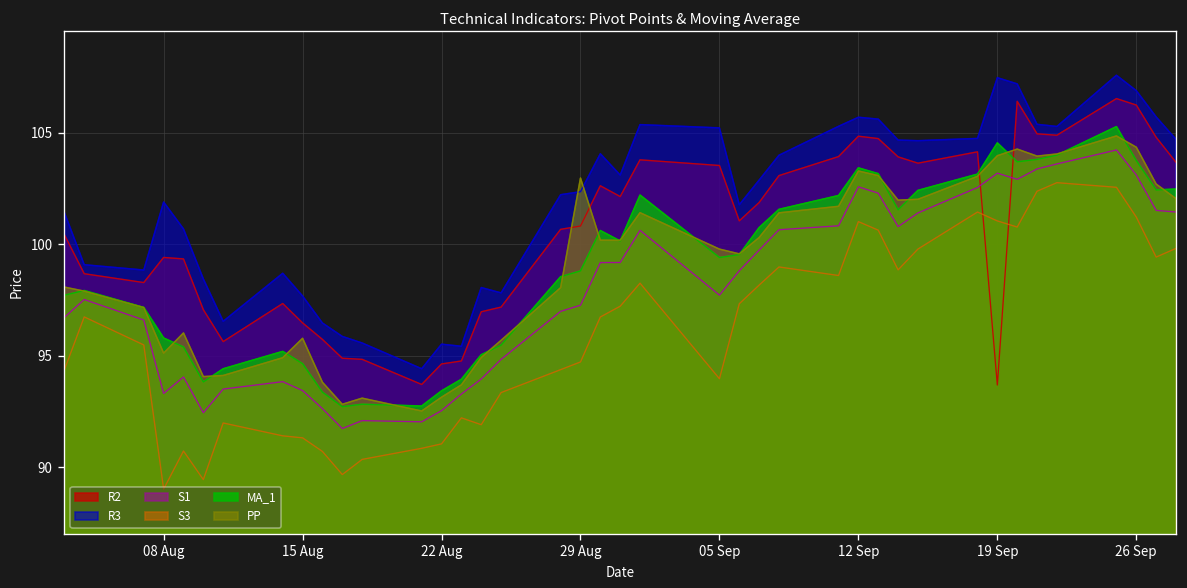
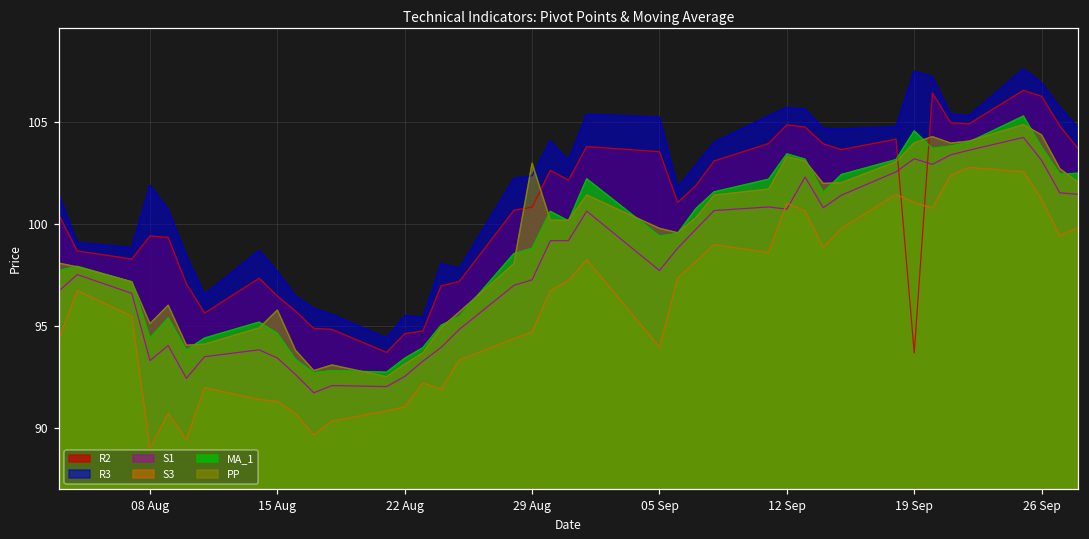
MA_1, 08 Aug: 95.8 -> 94.4
S1, 12 Sep: 102.6 -> 100.7
